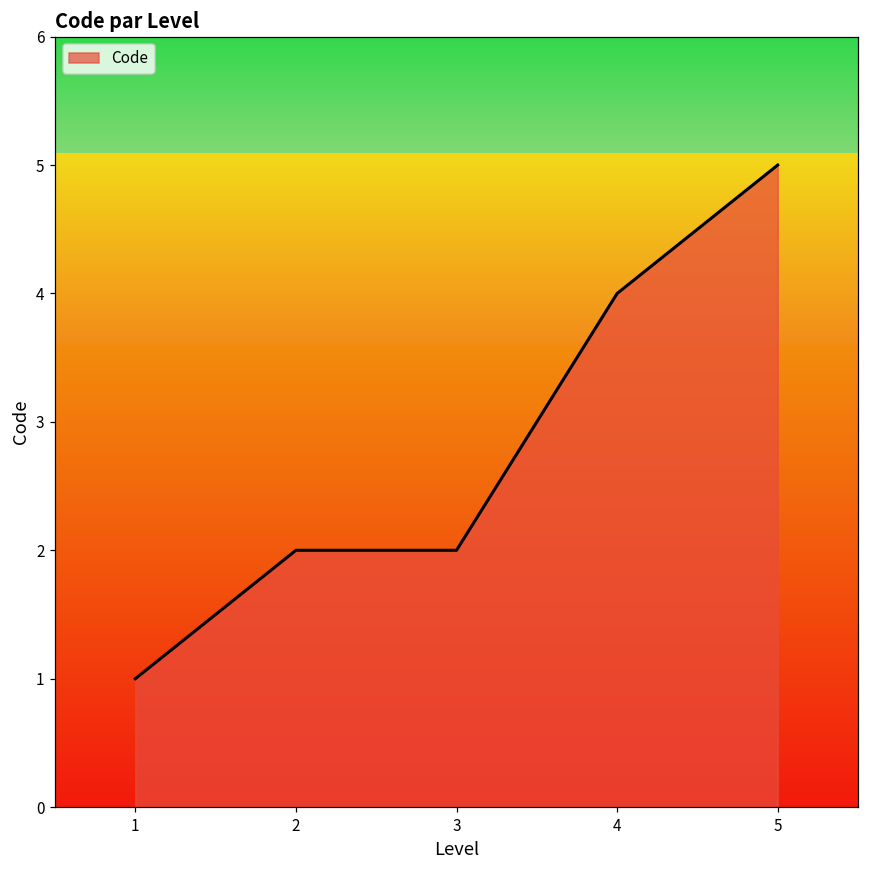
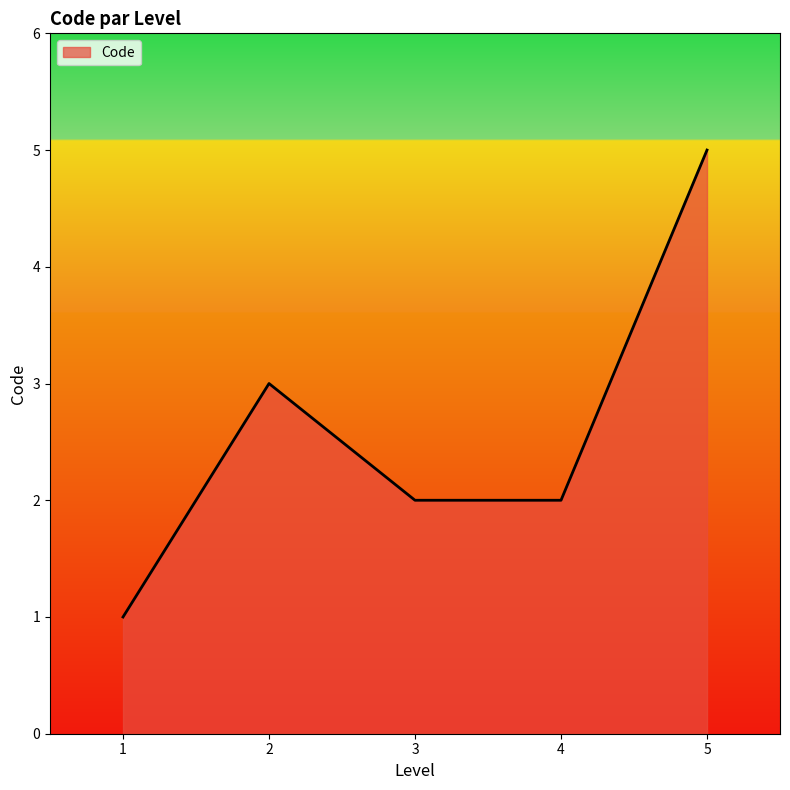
2: 2 -> 3
4: 4 -> 2
